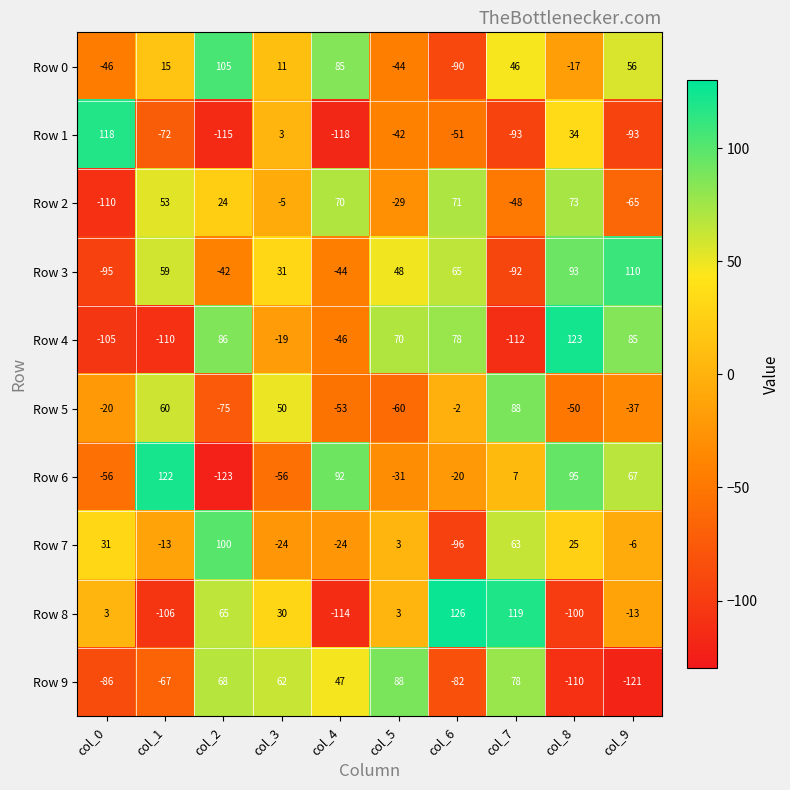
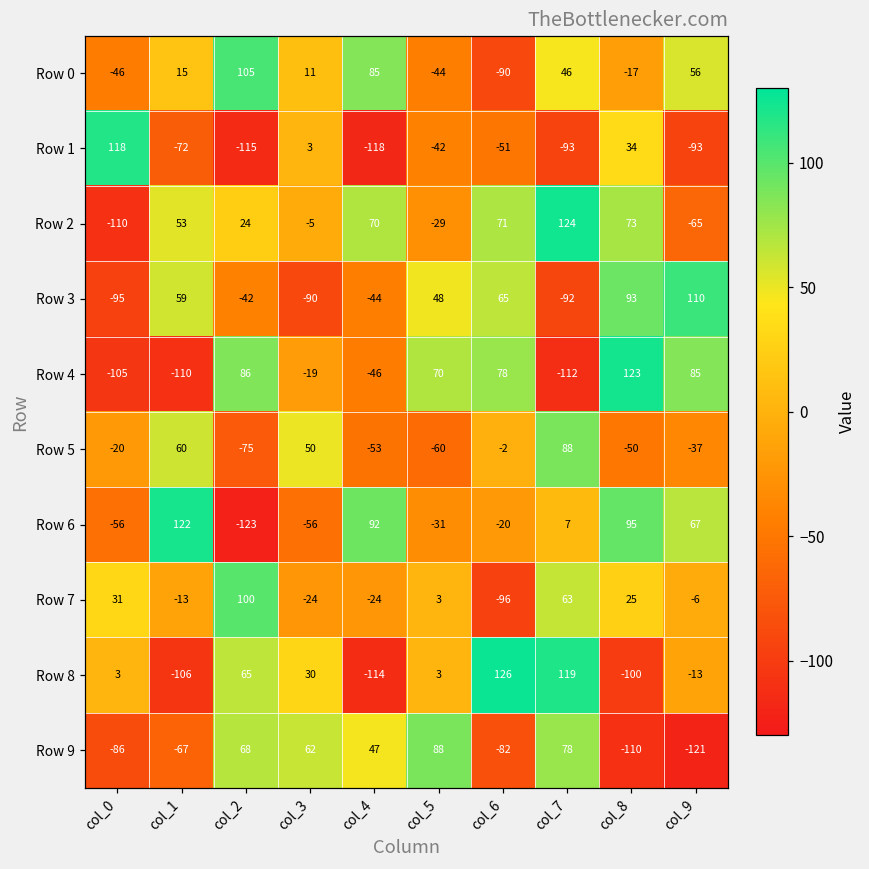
Row 2, col_7: -48 -> 124
Row 3, col_3: 31 -> -90
